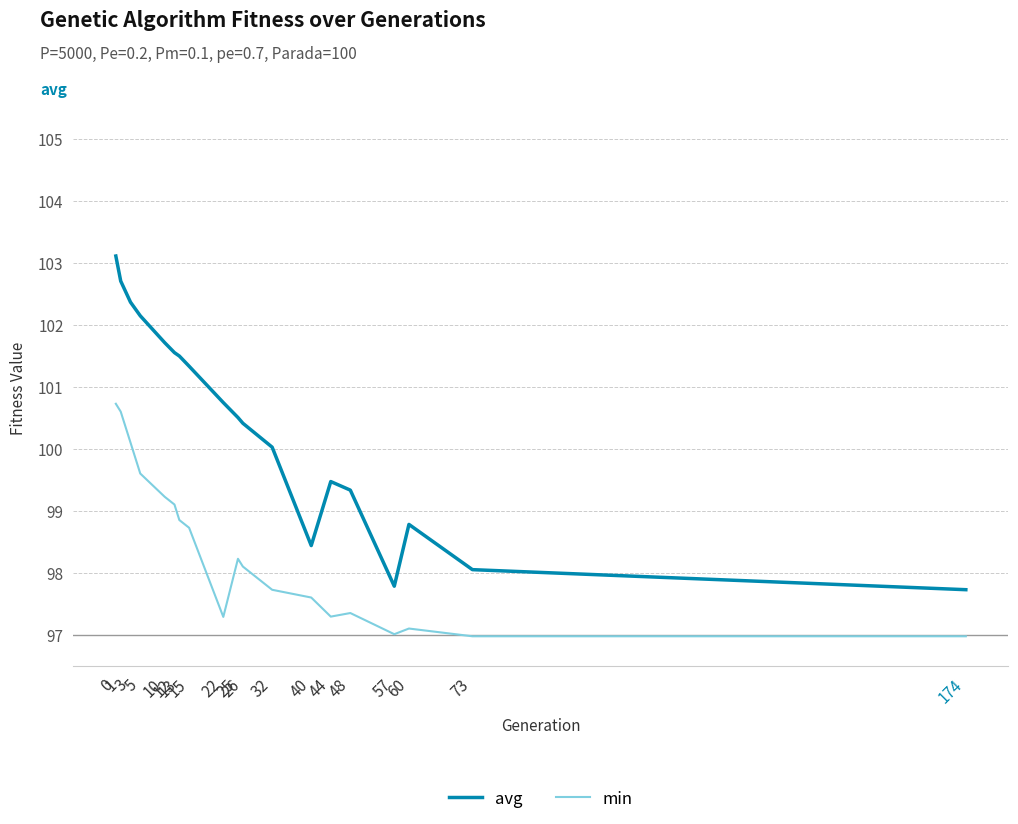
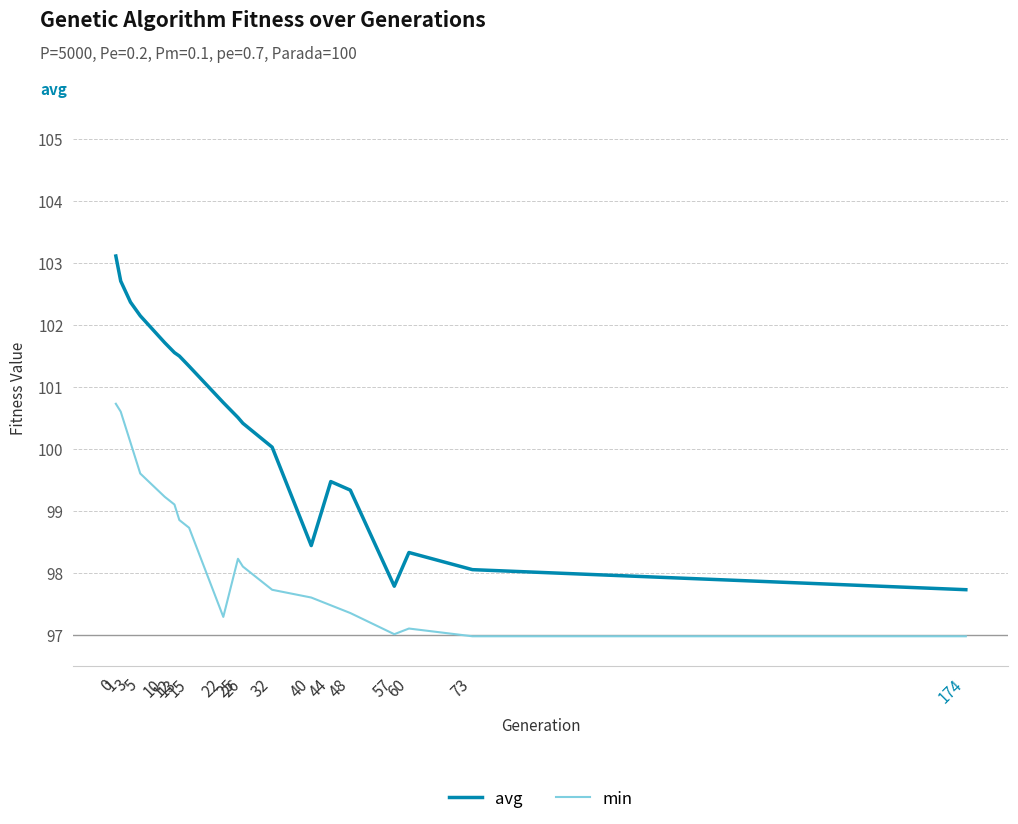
min, 44: 97.3 -> 97.5
avg, 60: 98.8 -> 98.3
